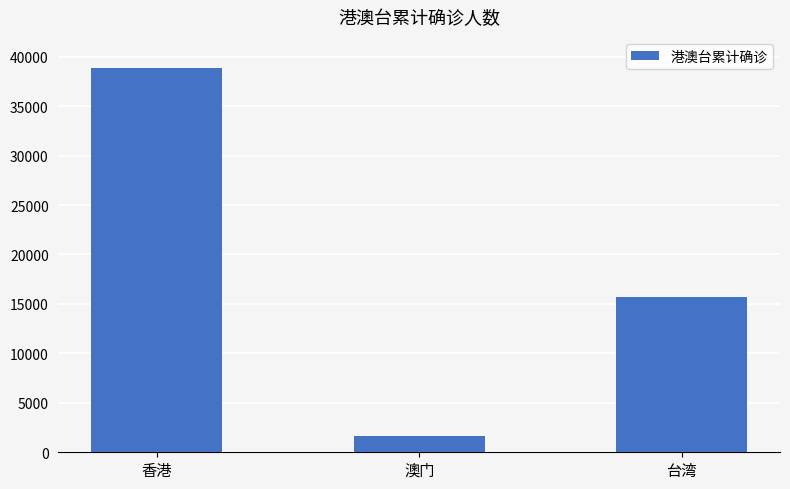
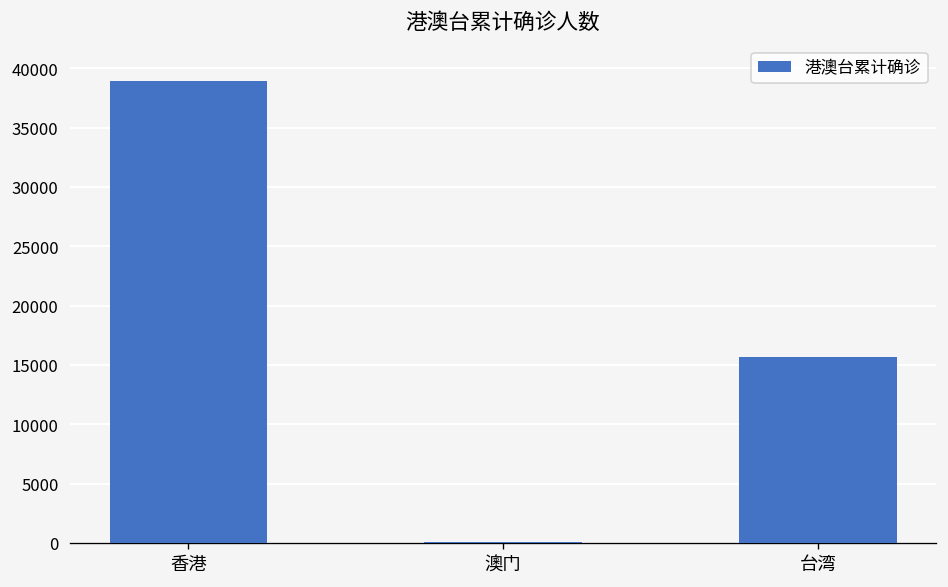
澳门: 2000 -> 0
